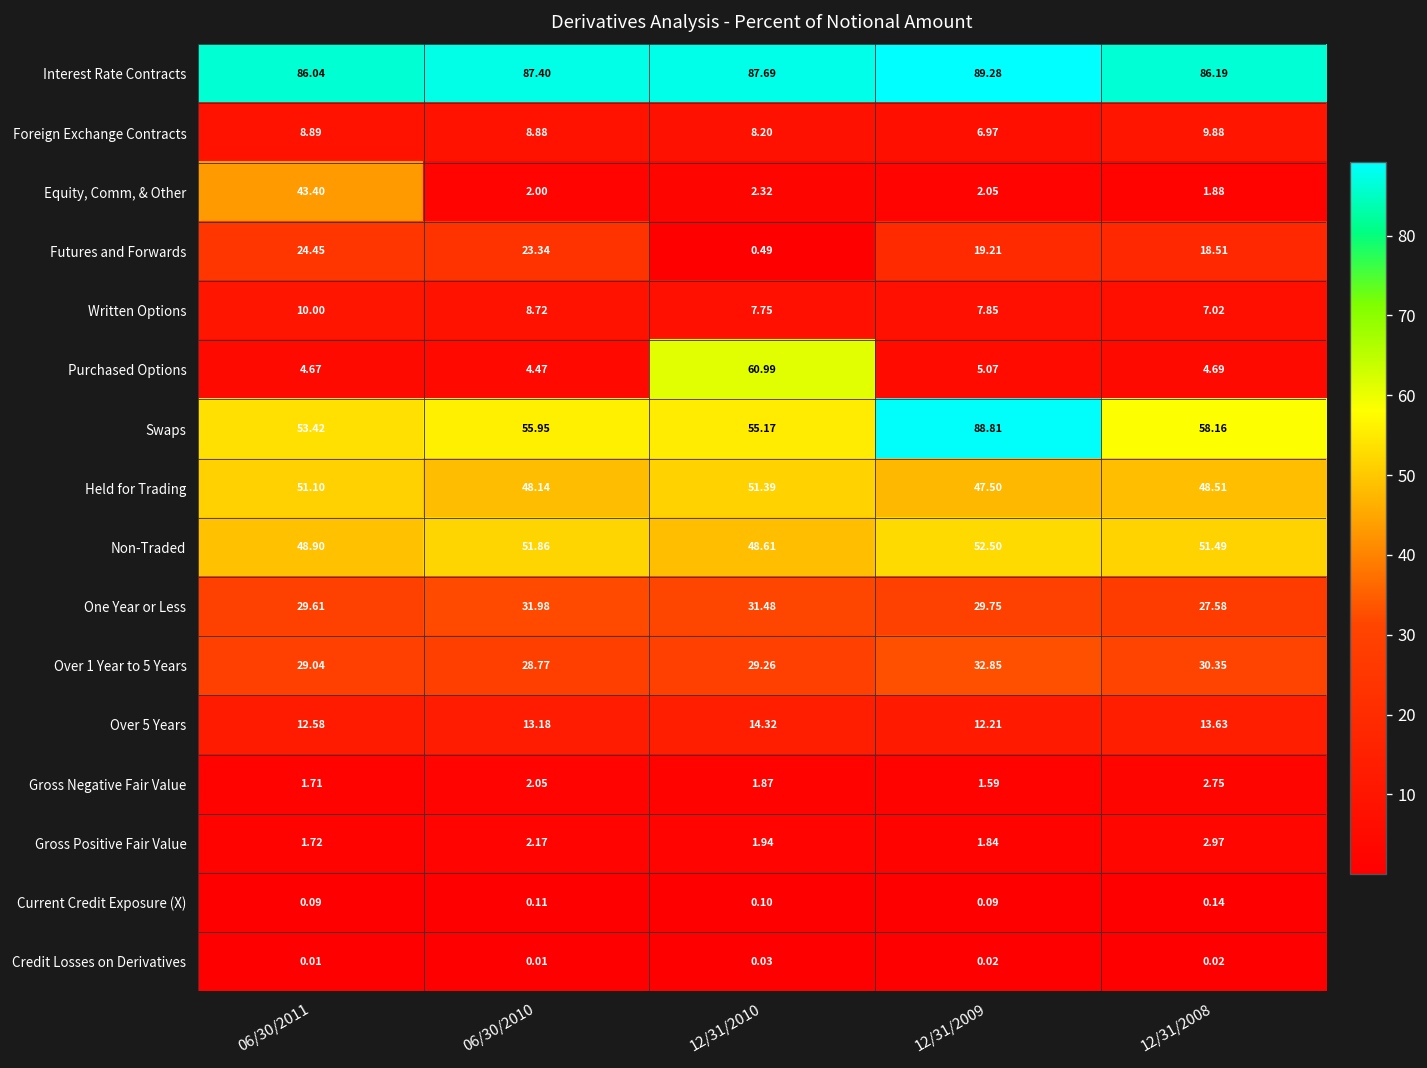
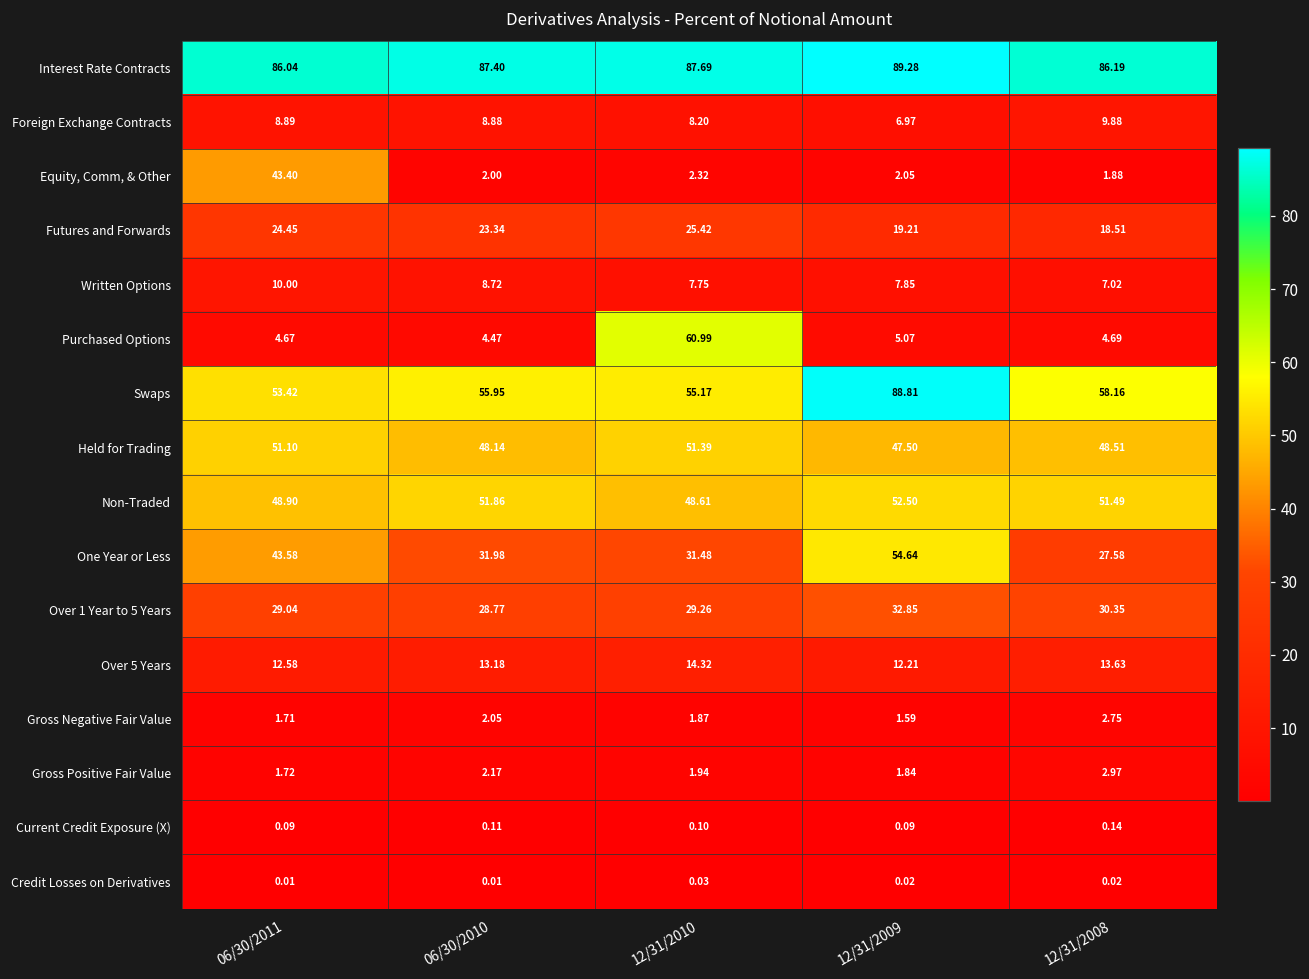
Futures and Forwards, 12/31/2010: 0.49 -> 25.42
One Year or Less, 06/30/2011: 29.61 -> 43.58
One Year or Less, 12/31/2009: 29.75 -> 54.64
